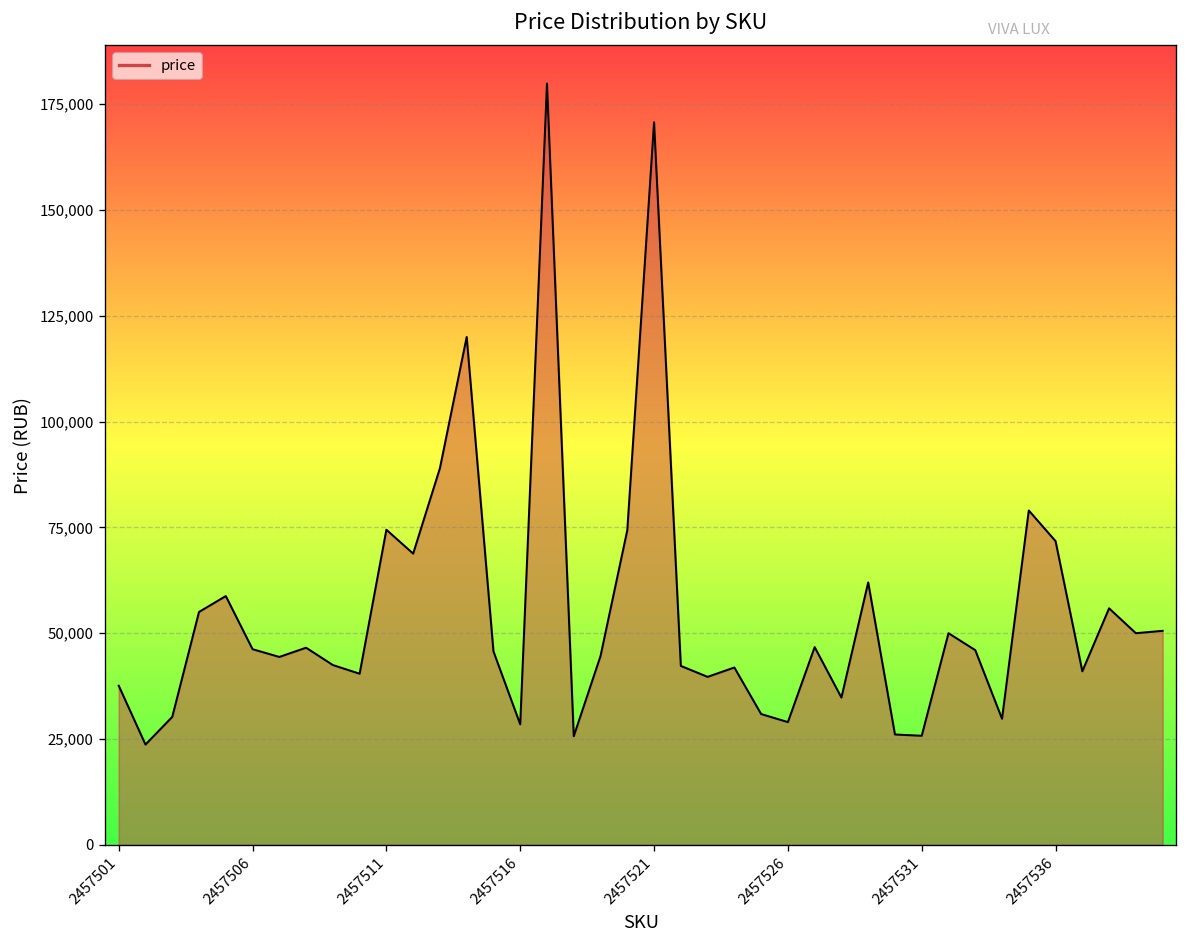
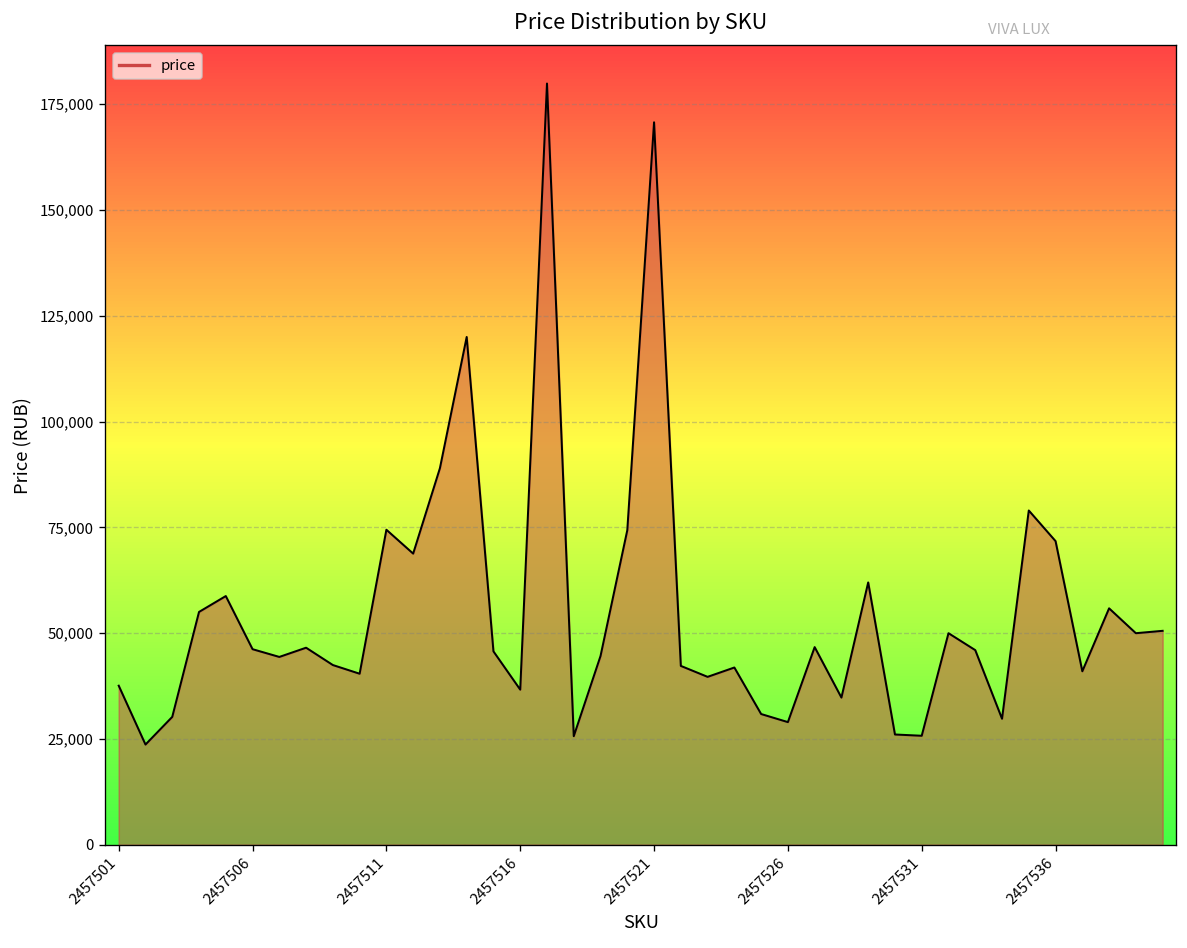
2457516: 28,000 -> 37,000
